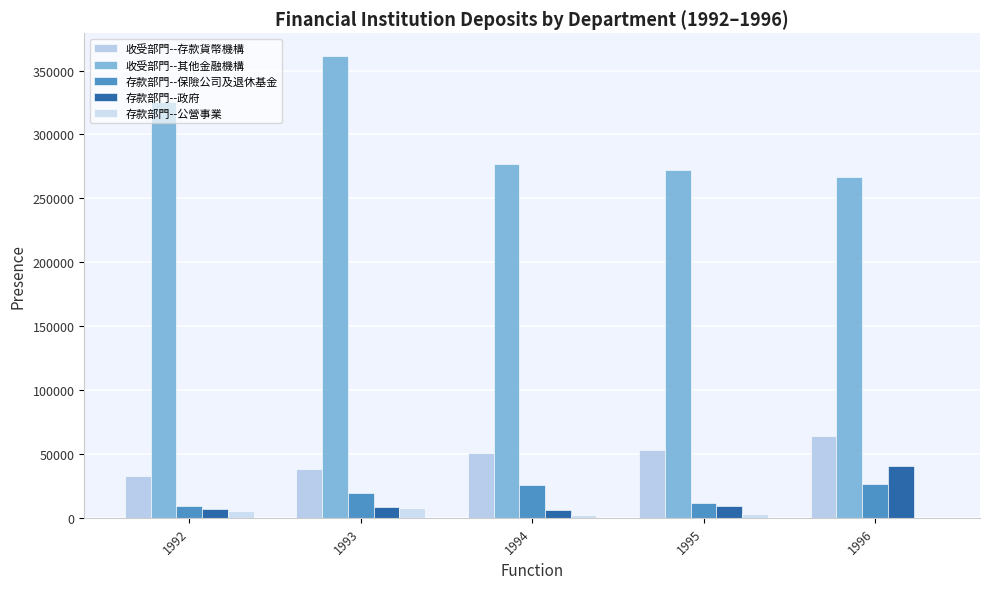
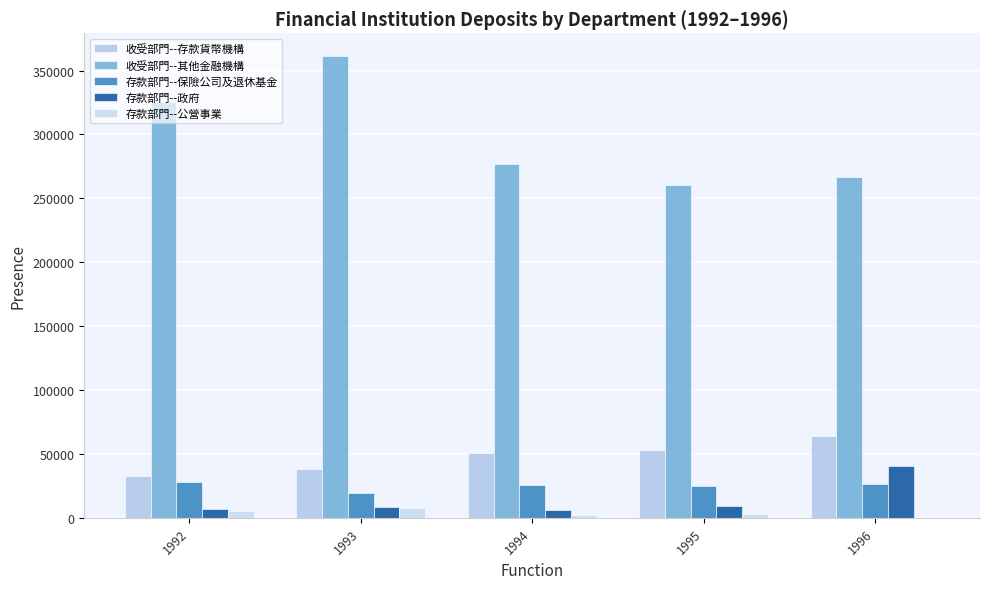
存款部門--保險公司及退休基金, 1992: 9000 -> 28000
收受部門--其他金融機構, 1995: 272000 -> 261000
存款部門--保險公司及退休基金, 1995: 11000 -> 25000
